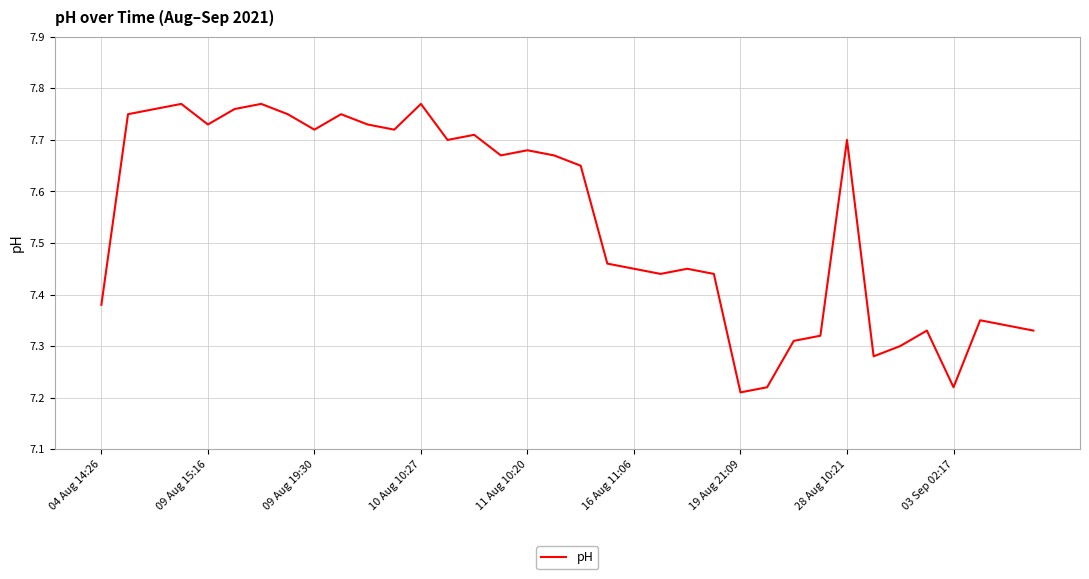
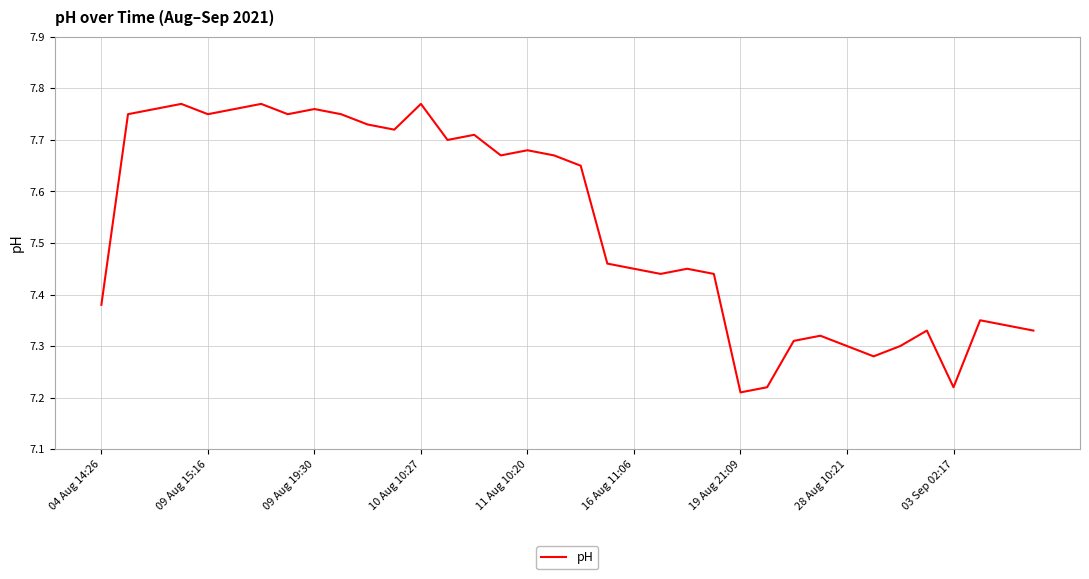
09 Aug 15:16: 7.73 -> 7.75
09 Aug 19:30: 7.72 -> 7.76
28 Aug 10:21: 7.7 -> 7.3
